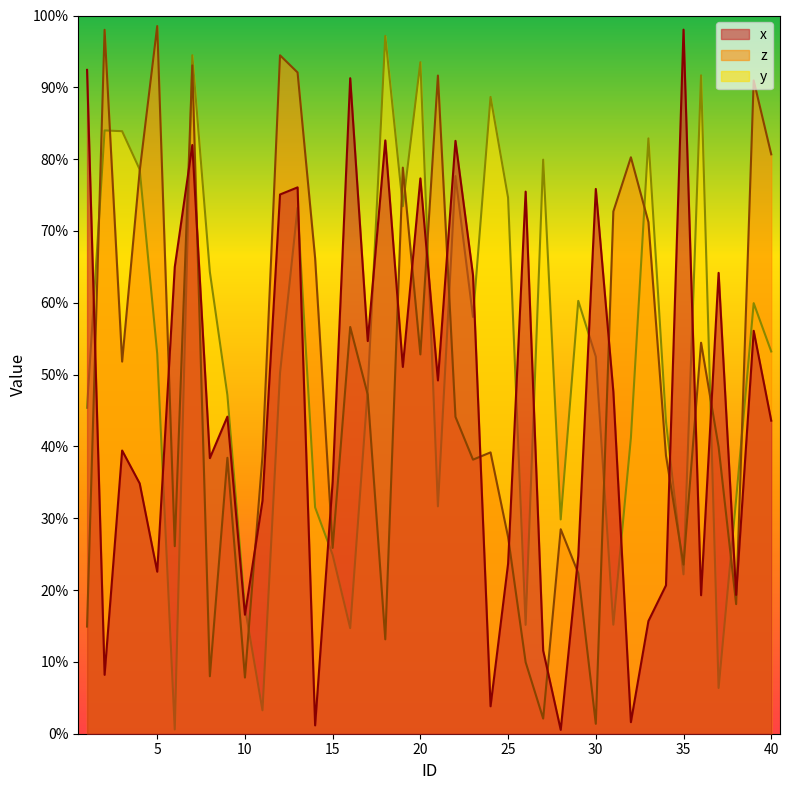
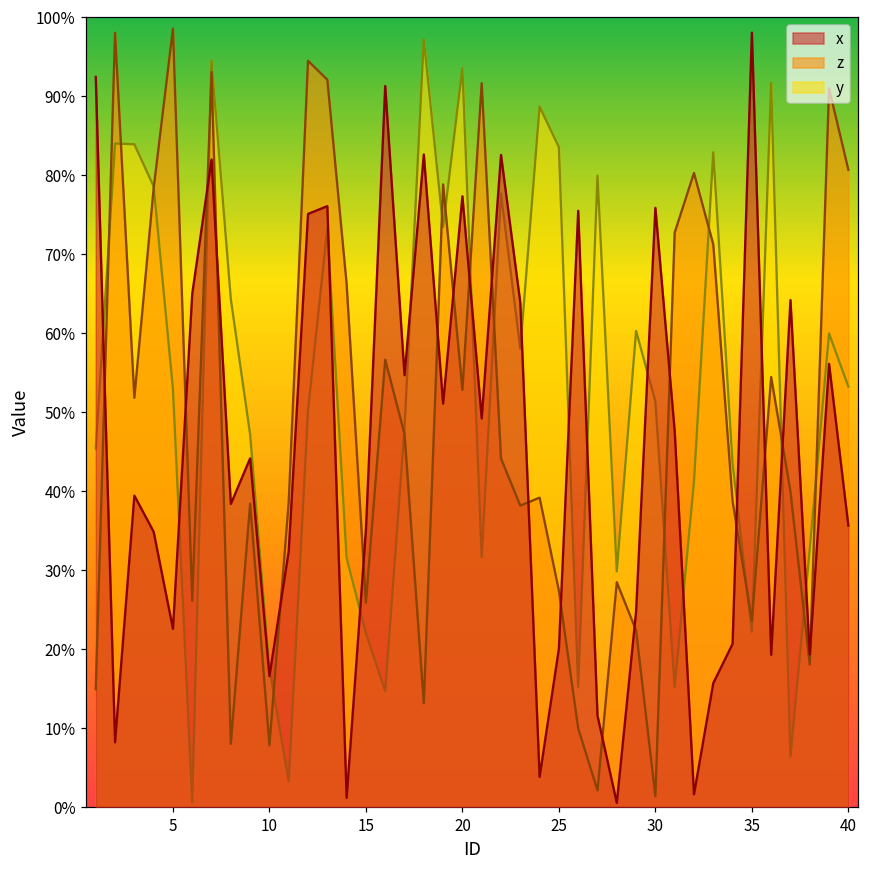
y, 15: 25% -> 22%
x, 25: 24% -> 20%
y, 25: 75% -> 84%
y, 30: 53% -> 51%
x, 40: 44% -> 36%
